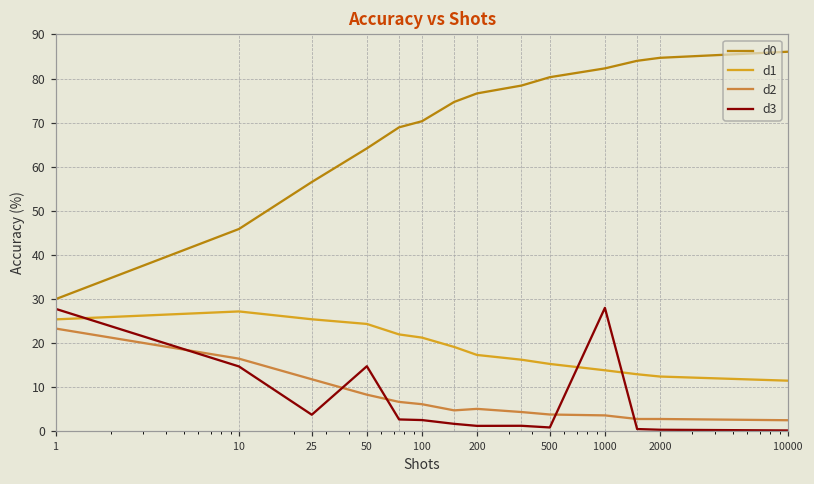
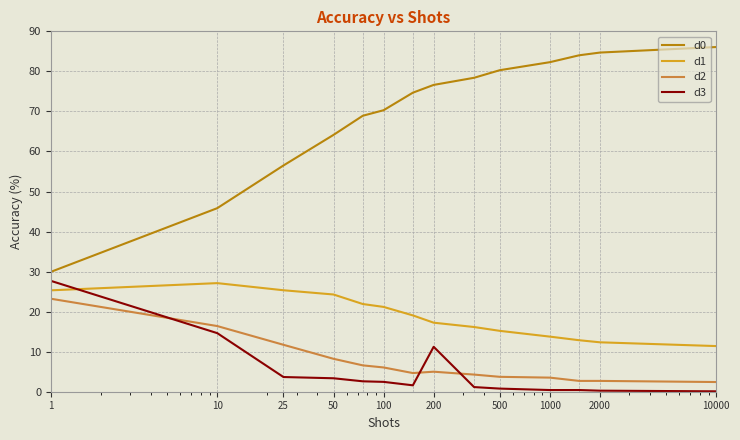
d3, 50: 15 -> 3
d3, 200: 1 -> 11
d3, 1000: 28 -> 0
